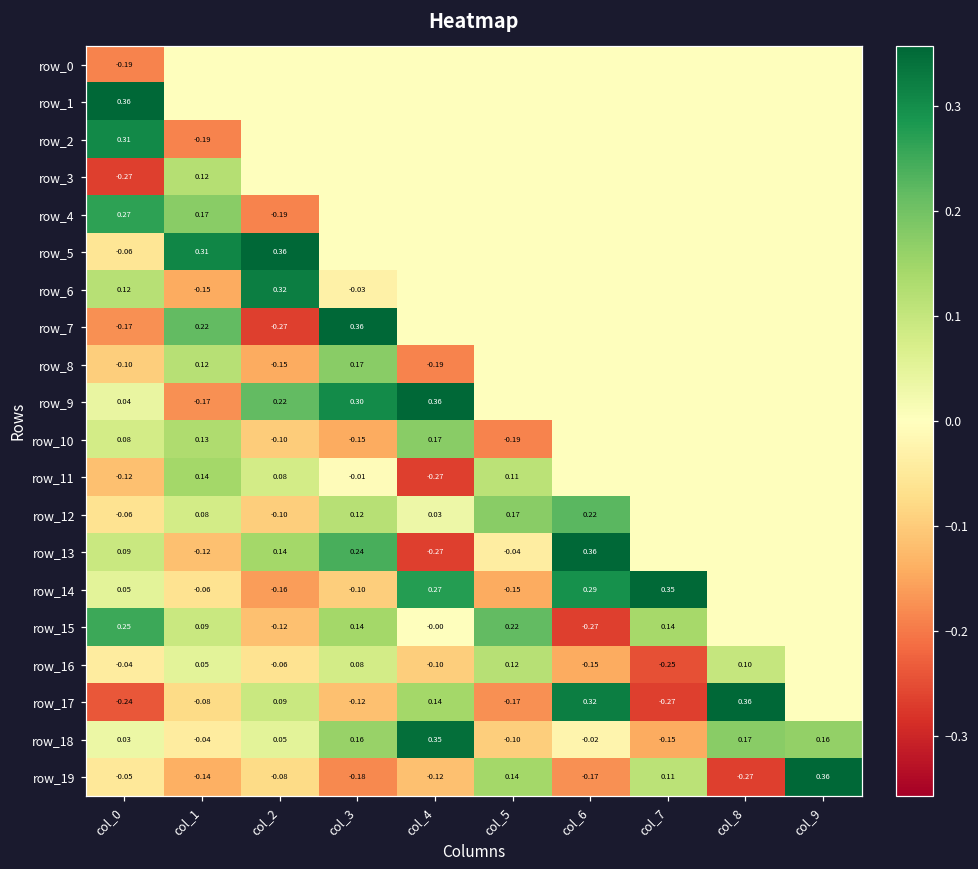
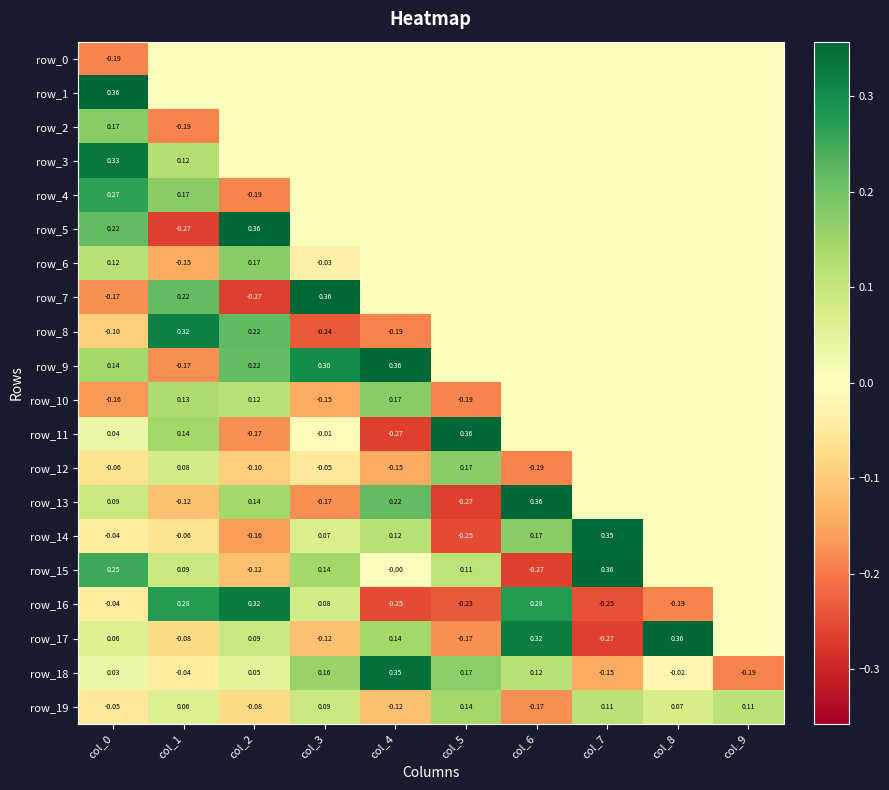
row_2, col_0: 0.31 -> 0.17
row_3, col_0: -0.27 -> 0.33
row_5, col_0: -0.06 -> 0.22
row_5, col_1: 0.31 -> -0.27
row_6, col_2: 0.32 -> 0.17
row_8, col_1: 0.12 -> 0.32
row_8, col_2: -0.15 -> 0.22
row_8, col_3: 0.17 -> -0.24
row_9, col_0: 0.04 -> 0.14
row_10, col_0: 0.08 -> -0.16
row_10, col_2: -0.10 -> 0.12
row_11, col_0: -0.12 -> 0.04
row_11, col_2: 0.08 -> -0.17
row_11, col_5: 0.11 -> 0.36
row_12, col_3: 0.12 -> -0.05
row_12, col_4: 0.03 -> -0.15
row_12, col_6: 0.22 -> -0.19
row_13, col_3: 0.24 -> -0.17
row_13, col_4: -0.27 -> 0.22
row_13, col_5: -0.04 -> -0.27
row_14, col_0: 0.05 -> -0.04
row_14, col_3: -0.10 -> 0.07
row_14, col_4: 0.27 -> 0.12
row_14, col_5: -0.15 -> -0.25
row_14, col_6: 0.29 -> 0.17
row_15, col_5: 0.22 -> 0.11
row_15, col_7: 0.14 -> 0.36
row_16, col_1: 0.05 -> 0.28
row_16, col_2: -0.06 -> 0.32
row_16, col_4: -0.10 -> -0.25
row_16, col_5: 0.12 -> -0.23
row_16, col_6: -0.15 -> 0.28
row_16, col_8: 0.10 -> -0.19
row_17, col_0: -0.24 -> 0.06
row_18, col_5: -0.10 -> 0.17
row_18, col_6: -0.02 -> 0.12
row_18, col_8: 0.17 -> -0.02
row_18, col_9: 0.16 -> -0.19
row_19, col_1: -0.14 -> 0.06
row_19, col_3: -0.18 -> 0.09
row_19, col_8: -0.27 -> 0.07
row_19, col_9: 0.36 -> 0.11
